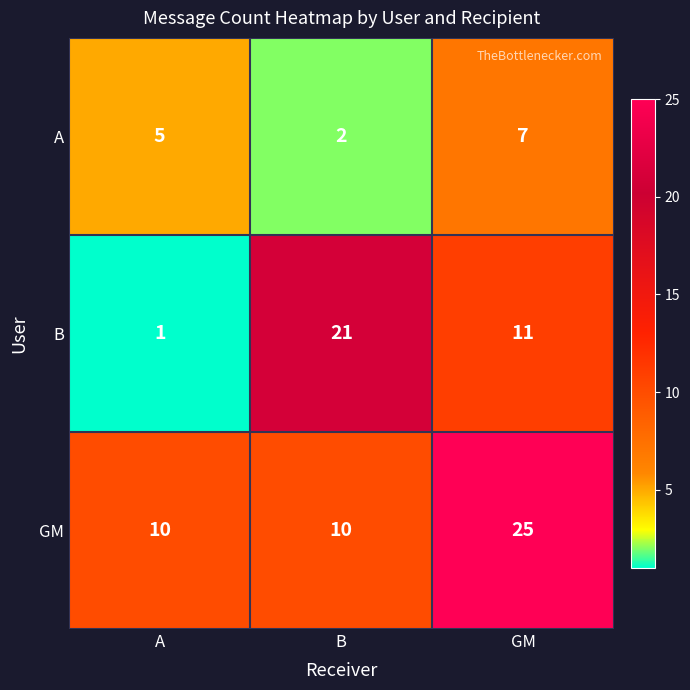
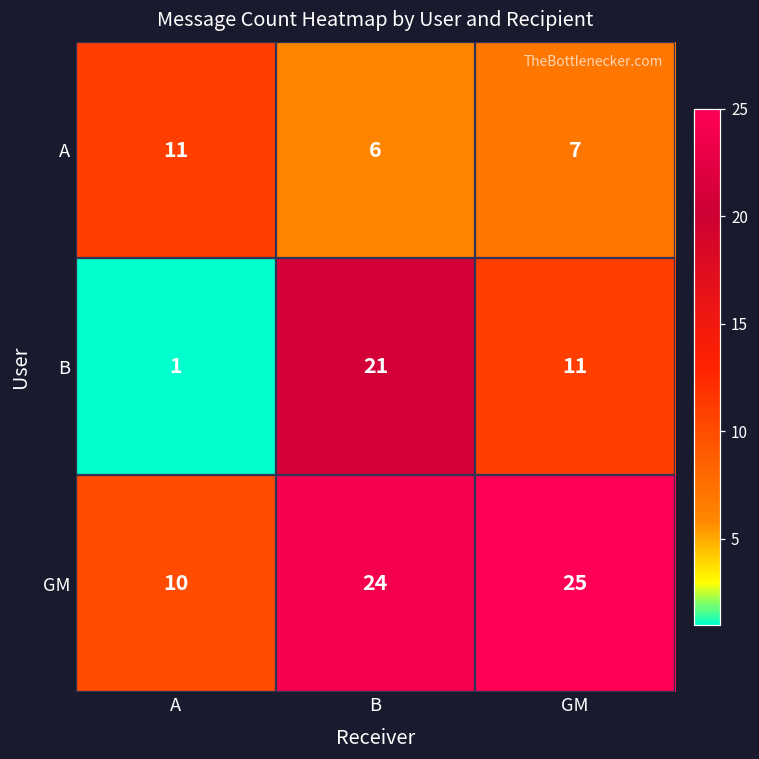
A, A: 5 -> 11
A, B: 2 -> 6
GM, B: 10 -> 24
